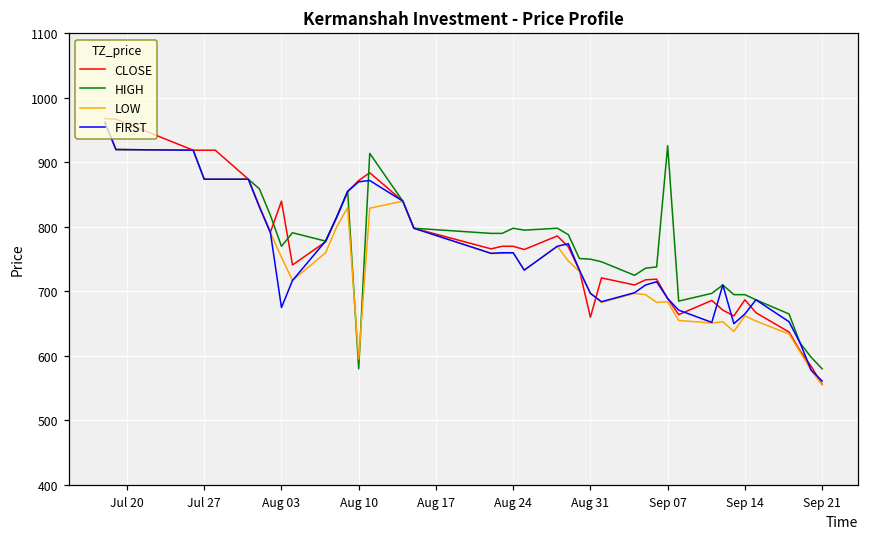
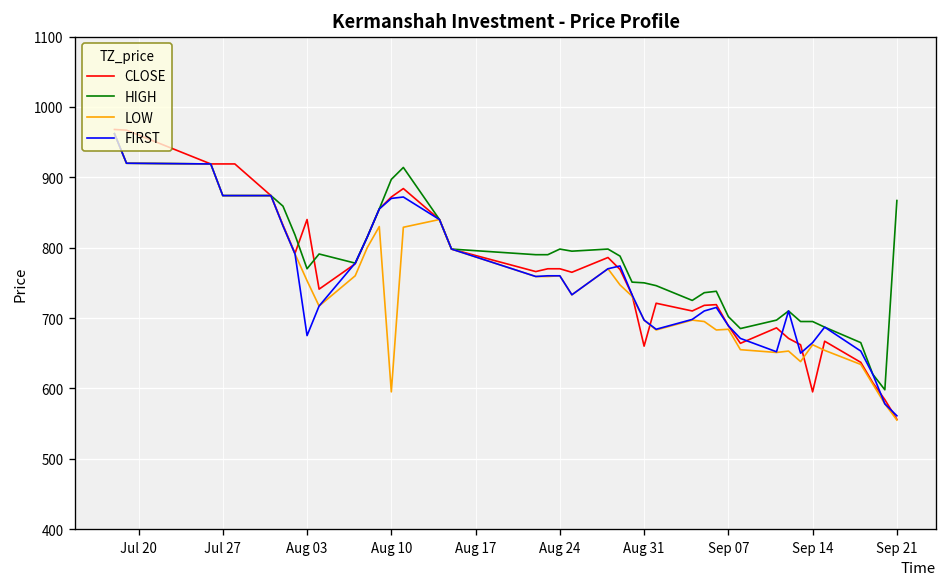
HIGH, Aug 10: 580 -> 900
HIGH, Sep 07: 930 -> 700
CLOSE, Sep 14: 690 -> 600
HIGH, Sep 21: 580 -> 870
